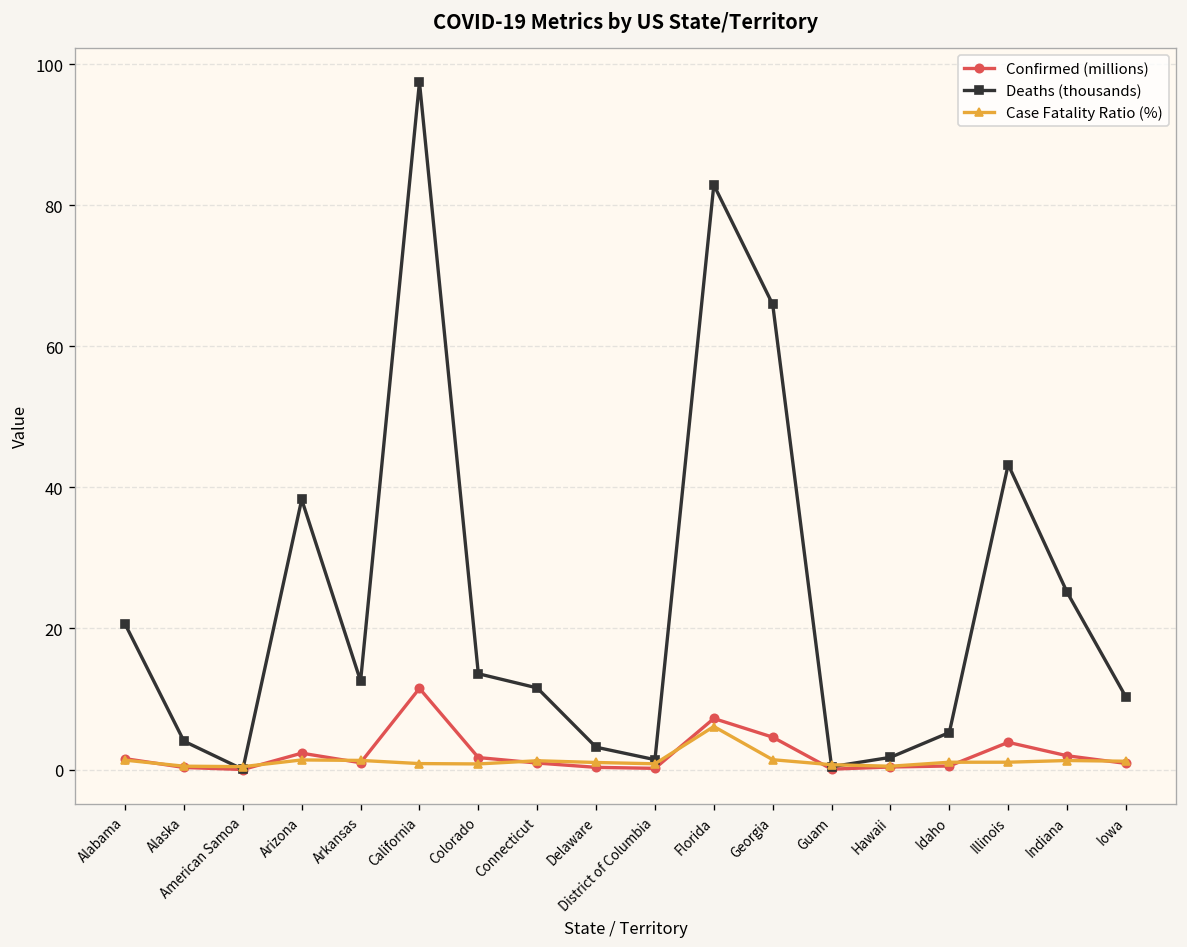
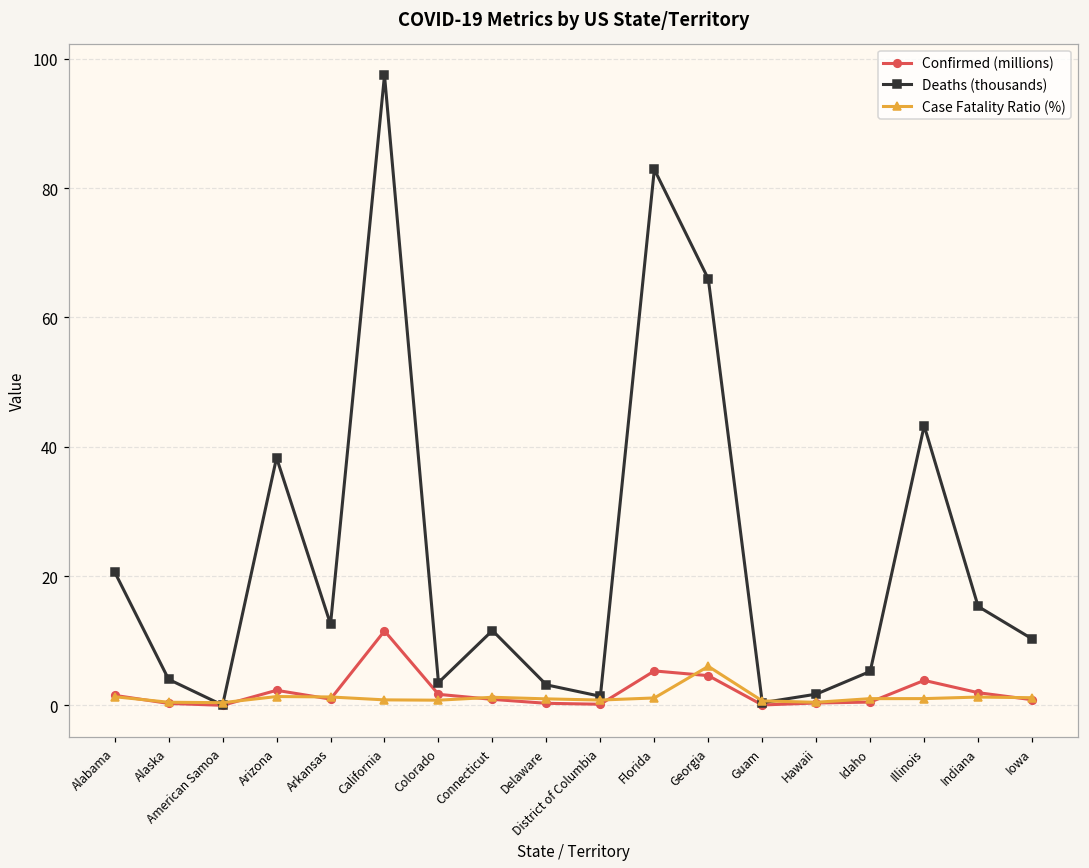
Deaths (thousands), Colorado: 14 -> 4
Confirmed (millions), Florida: 7 -> 5
Case Fatality Ratio (%), Florida: 6 -> 1
Case Fatality Ratio (%), Georgia: 1 -> 6
Deaths (thousands), Indiana: 25 -> 15
